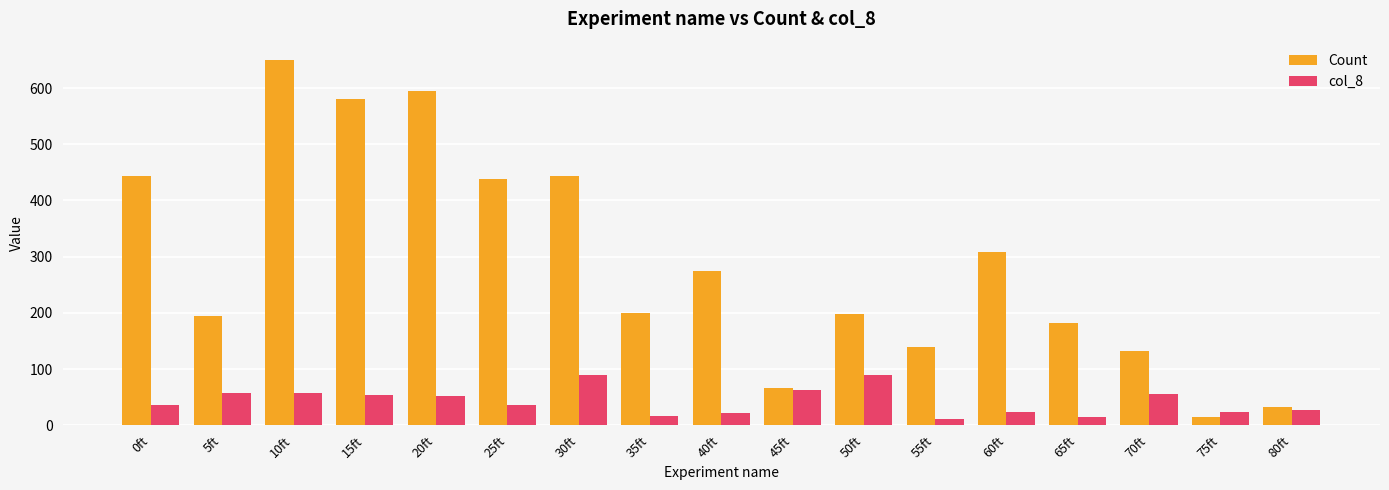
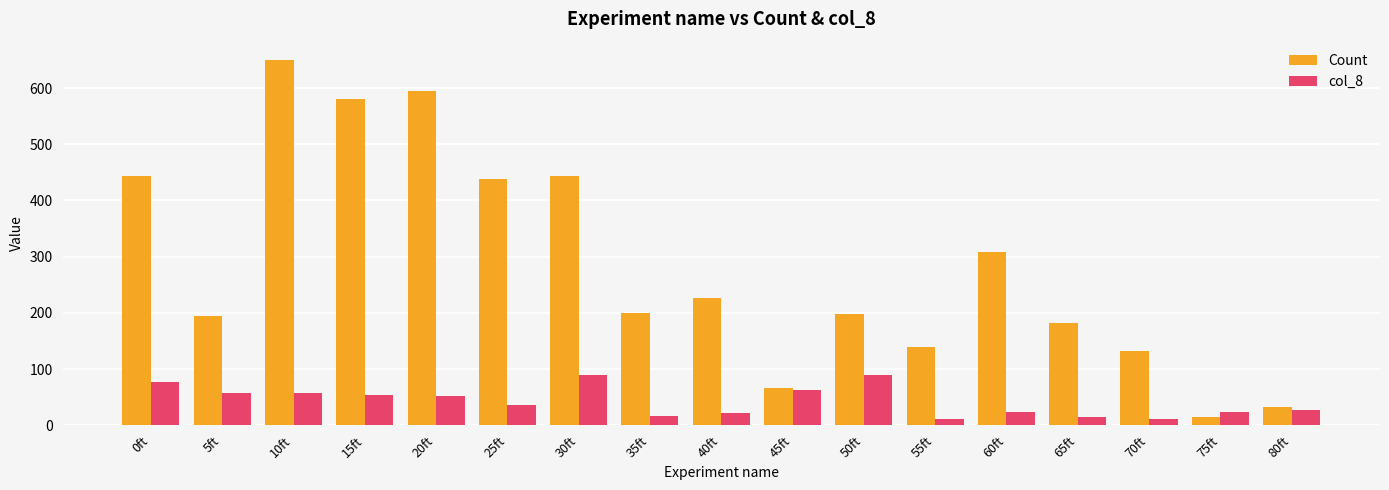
col_8, 0ft: 40 -> 80
Count, 40ft: 270 -> 230
col_8, 70ft: 60 -> 10
